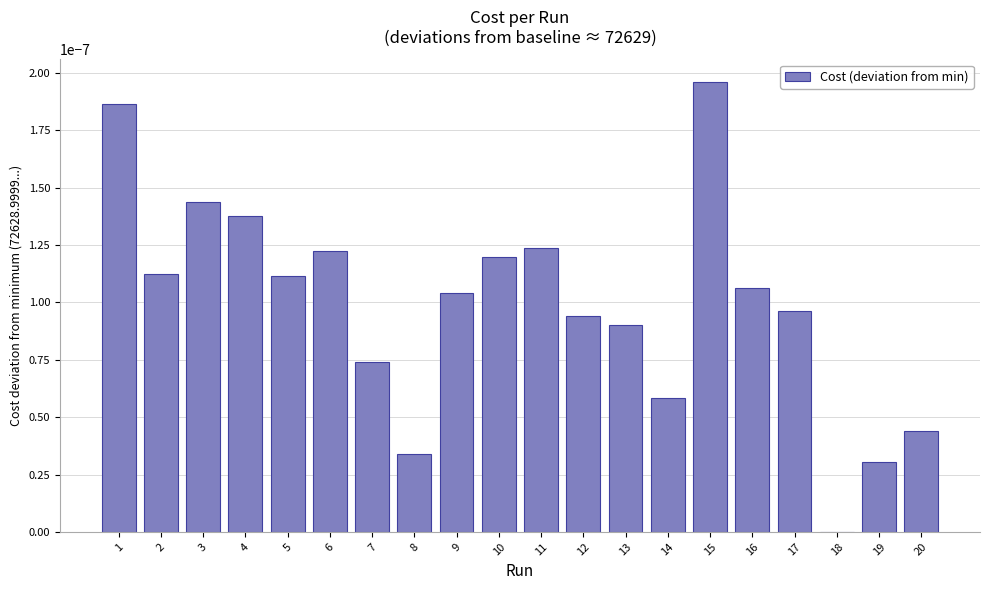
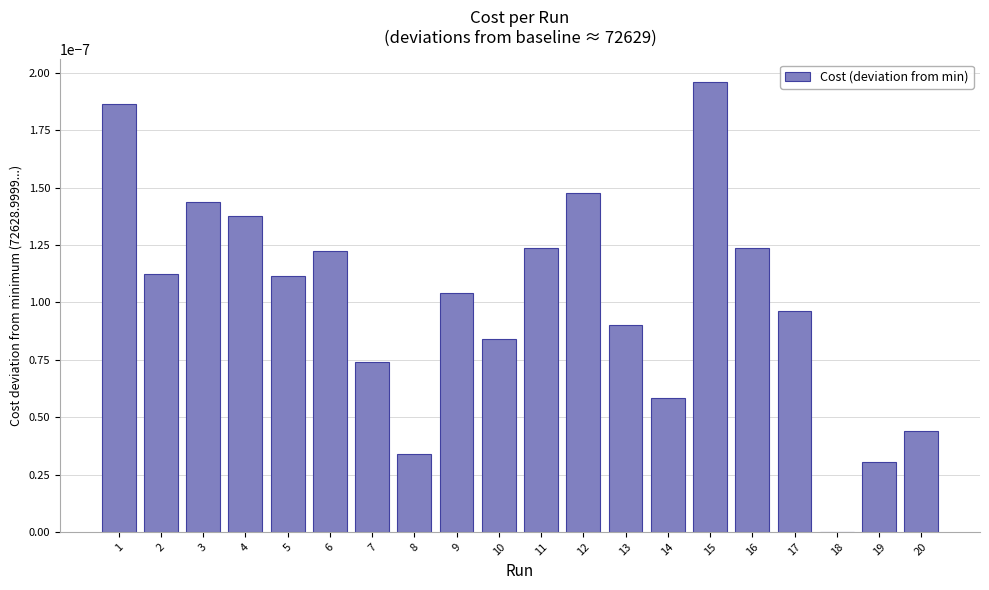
10: 0.000000120 -> 0.000000084
12: 0.000000094 -> 0.000000148
16: 0.000000106 -> 0.000000124
